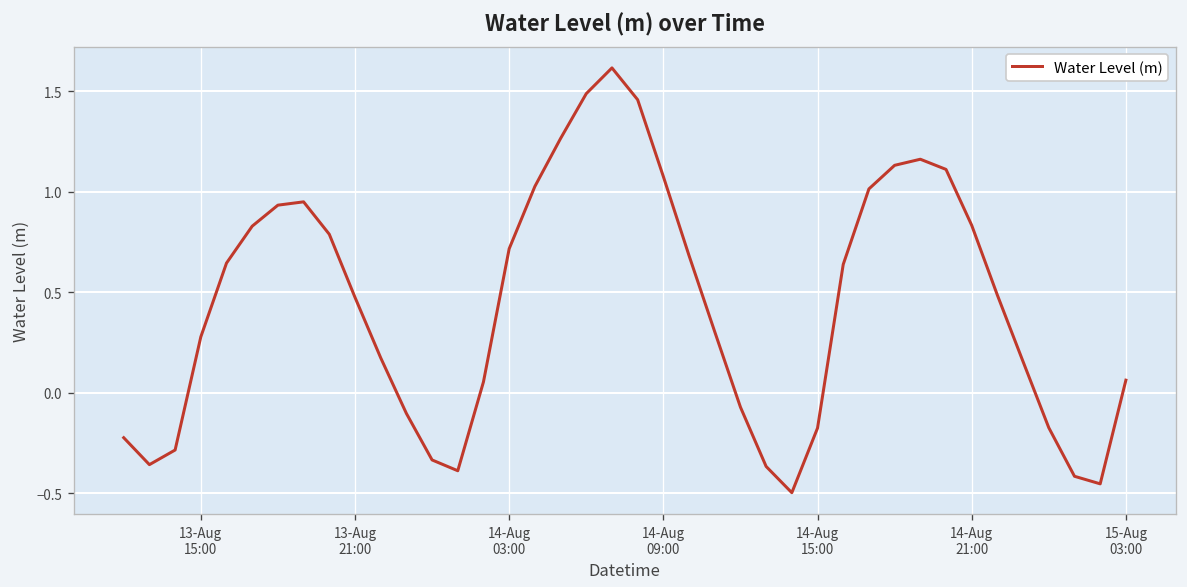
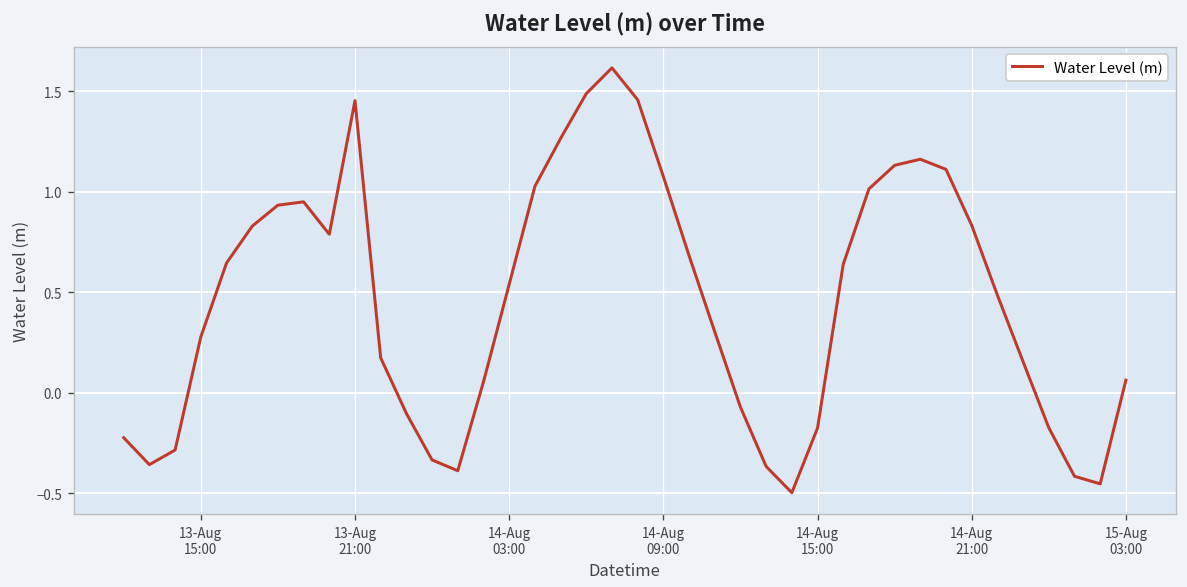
13-Aug 21:00: 0.47 -> 1.45
14-Aug 03:00: 0.72 -> 0.54
